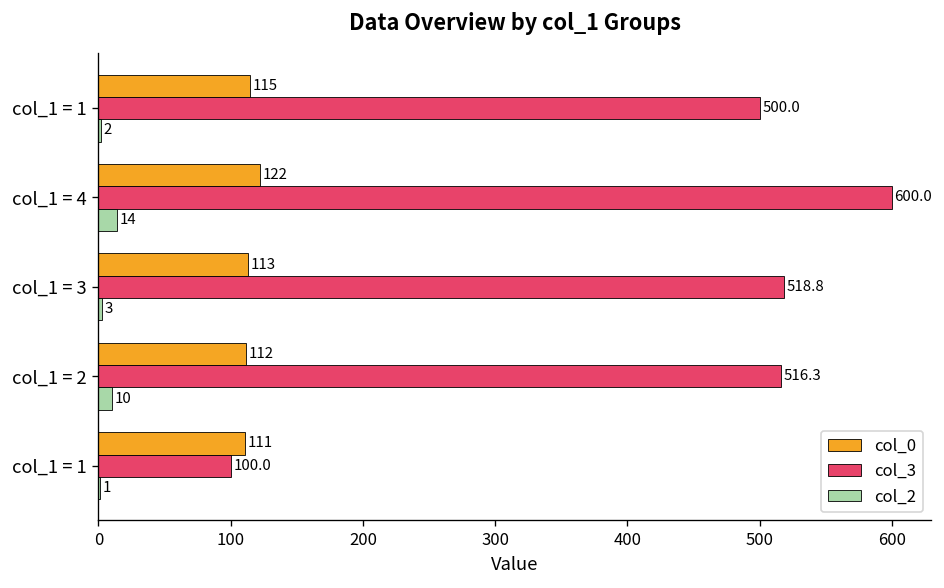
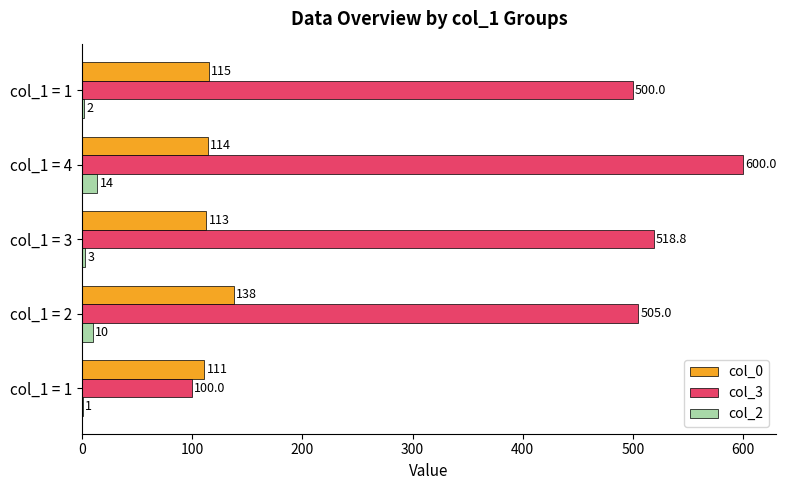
col_0, col_1 = 4: 122 -> 114
col_0, col_1 = 2: 112 -> 138
col_3, col_1 = 2: 516.3 -> 505.0
